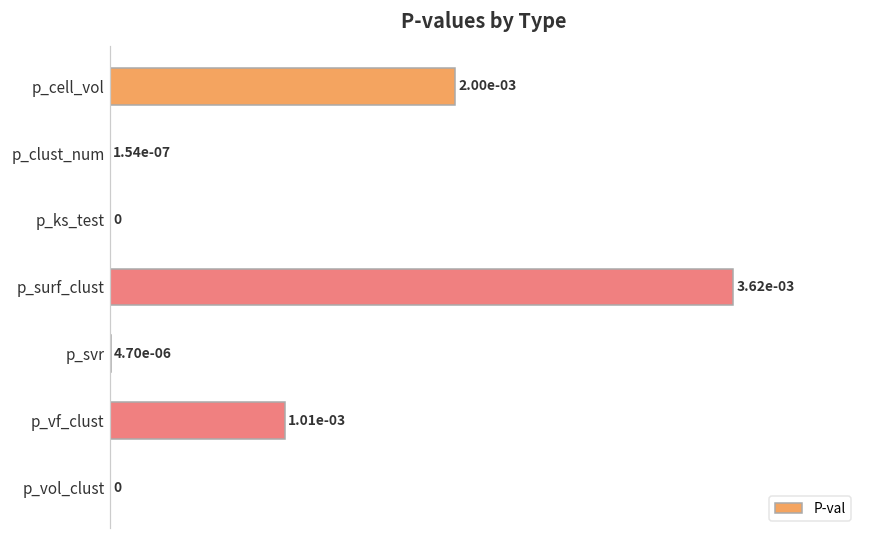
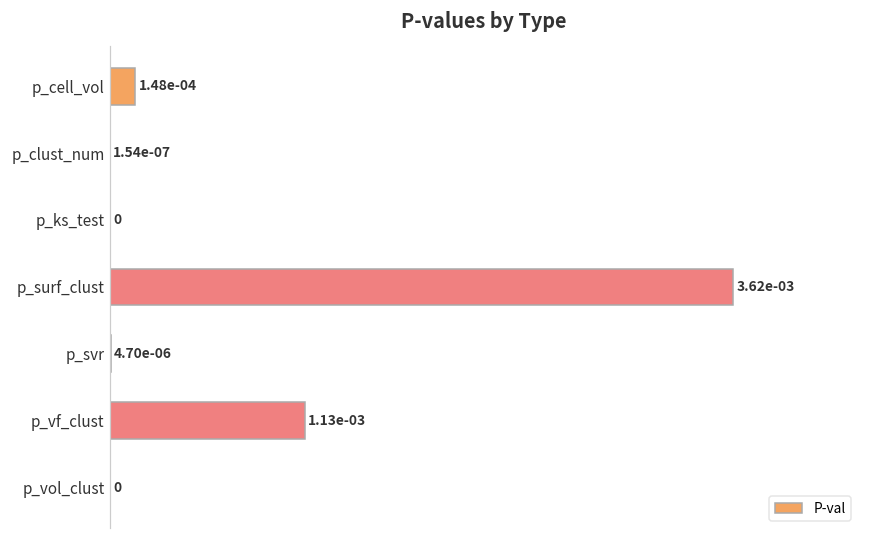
p_cell_vol: 2.00e-03 -> 1.48e-04
p_vf_clust: 1.01e-03 -> 1.13e-03
